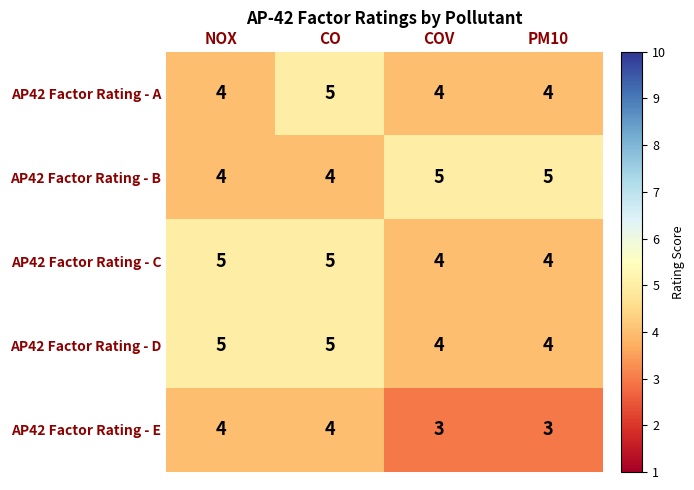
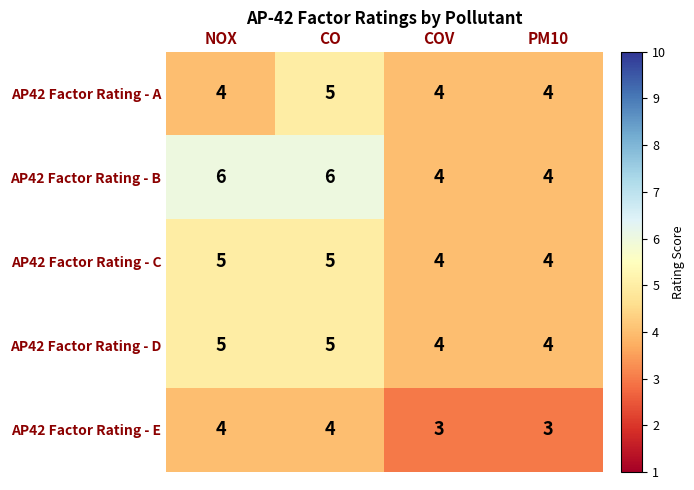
AP42 Factor Rating - B, NOX: 4 -> 6
AP42 Factor Rating - B, CO: 4 -> 6
AP42 Factor Rating - B, COV: 5 -> 4
AP42 Factor Rating - B, PM10: 5 -> 4
